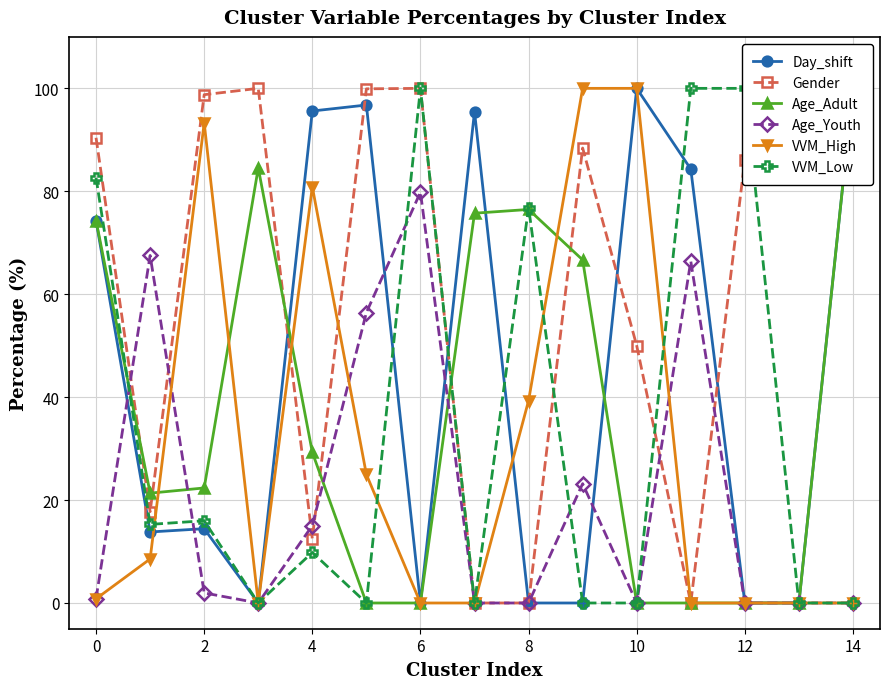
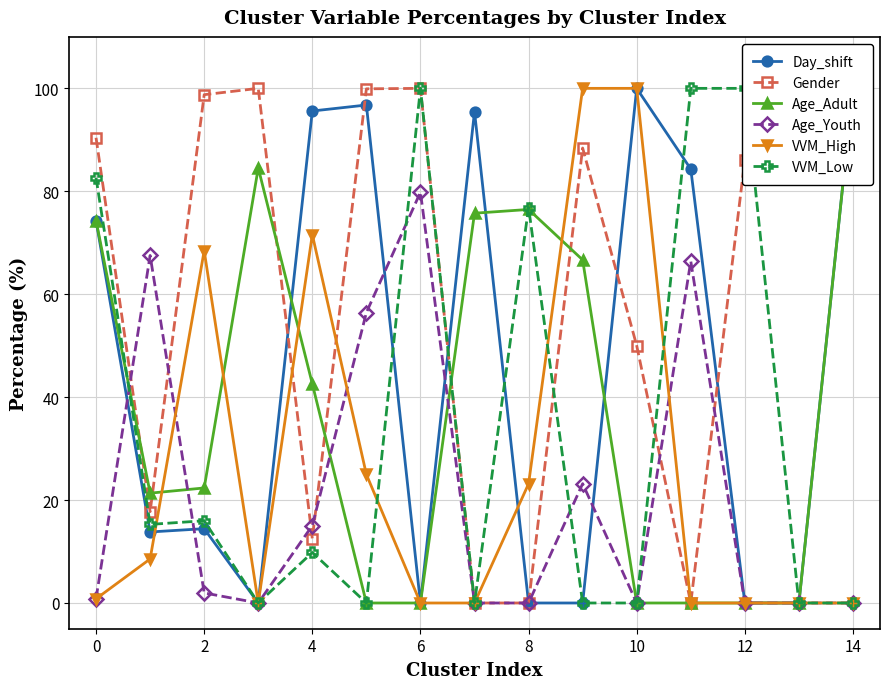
VVM_High, 2: 93 -> 68
Age_Adult, 4: 29 -> 43
VVM_High, 4: 81 -> 72
VVM_High, 8: 39 -> 23
